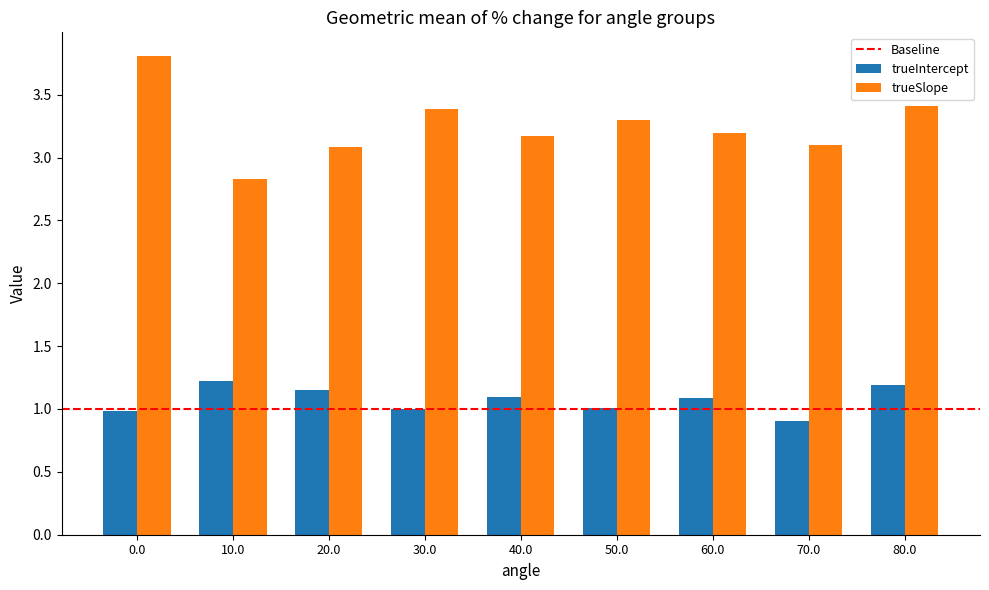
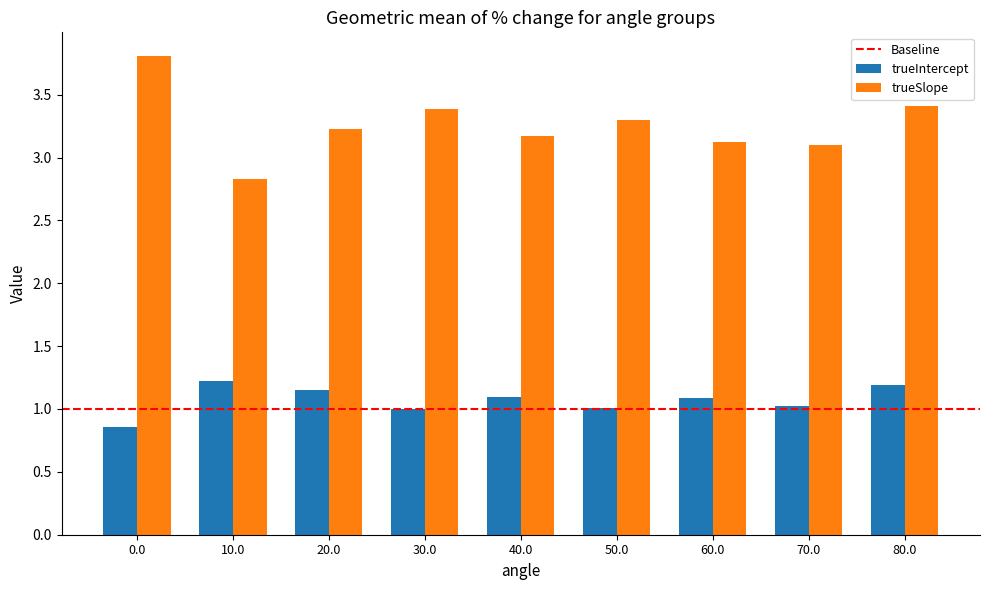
trueIntercept, 0.0: 0.98 -> 0.86
trueSlope, 20.0: 3.09 -> 3.22
trueSlope, 60.0: 3.20 -> 3.12
trueIntercept, 70.0: 0.91 -> 1.03
